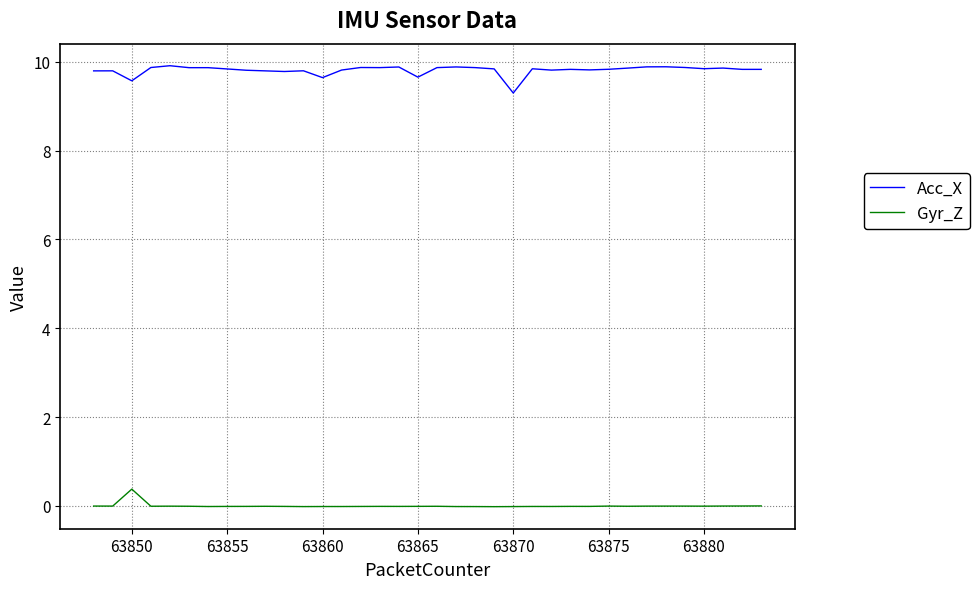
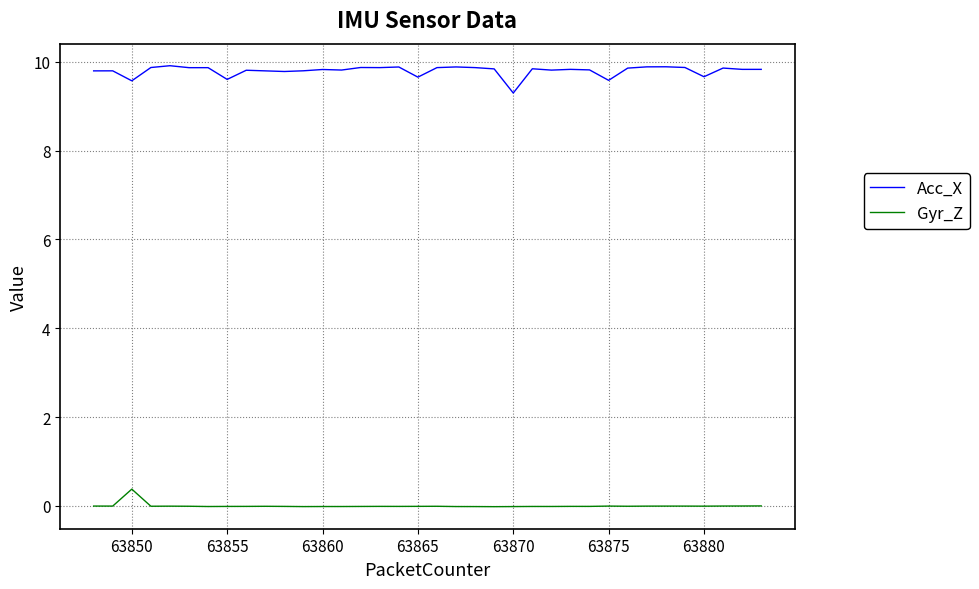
Acc_X, 63855: 9.8 -> 9.6
Acc_X, 63860: 9.6 -> 9.8
Acc_X, 63875: 9.8 -> 9.6
Acc_X, 63880: 9.8 -> 9.7
